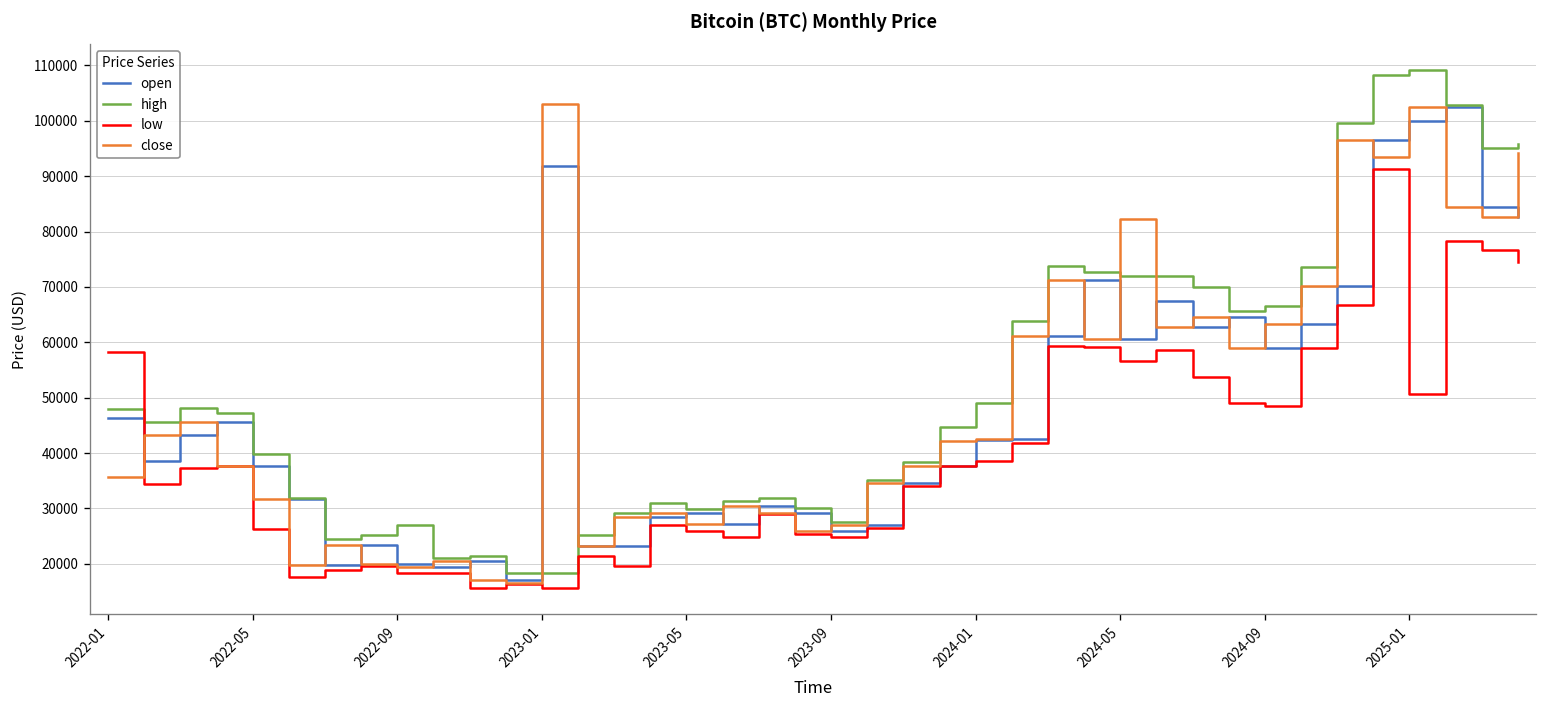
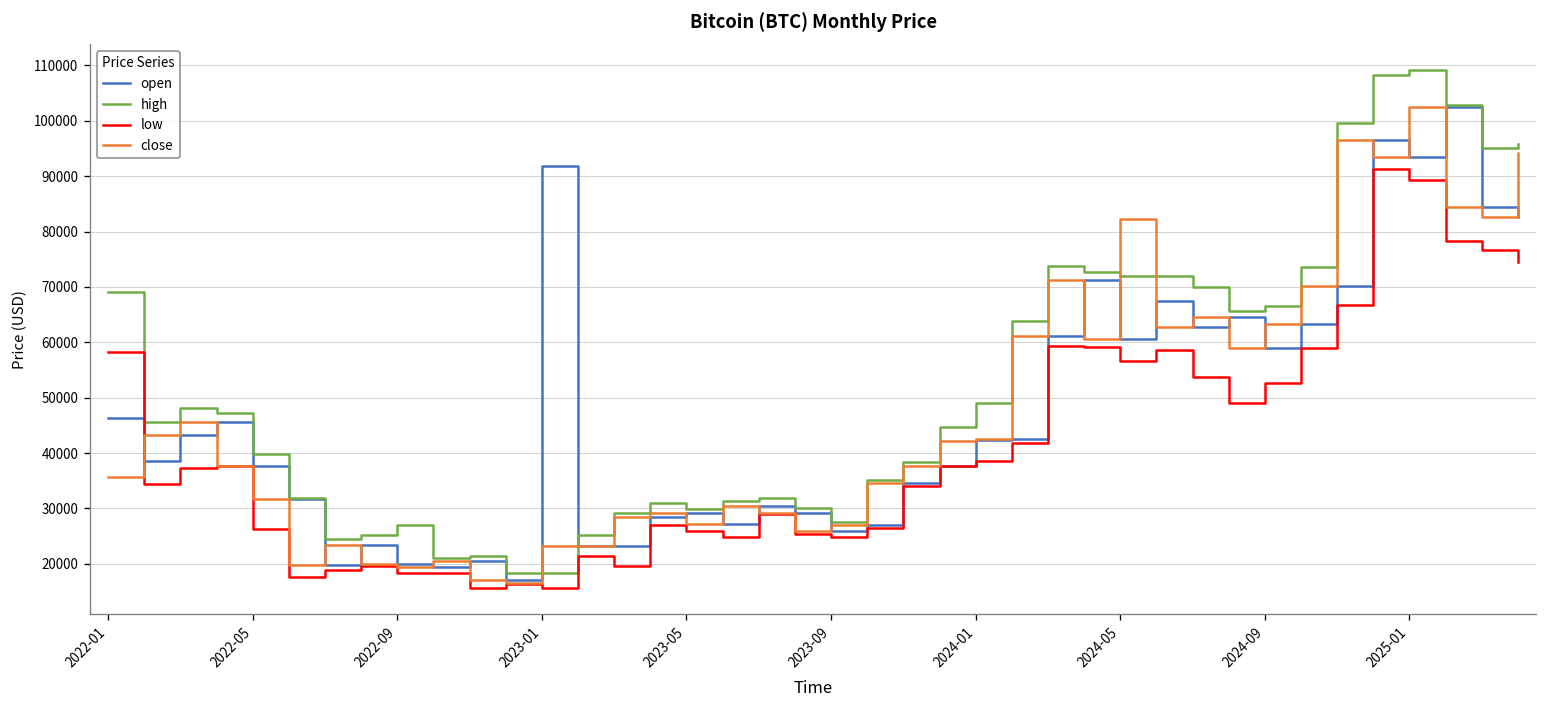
high, 2022-01: 48000 -> 69000
close, 2023-01: 103000 -> 23000
low, 2024-09: 49000 -> 53000
open, 2025-01: 100000 -> 93000
low, 2025-01: 51000 -> 89000
